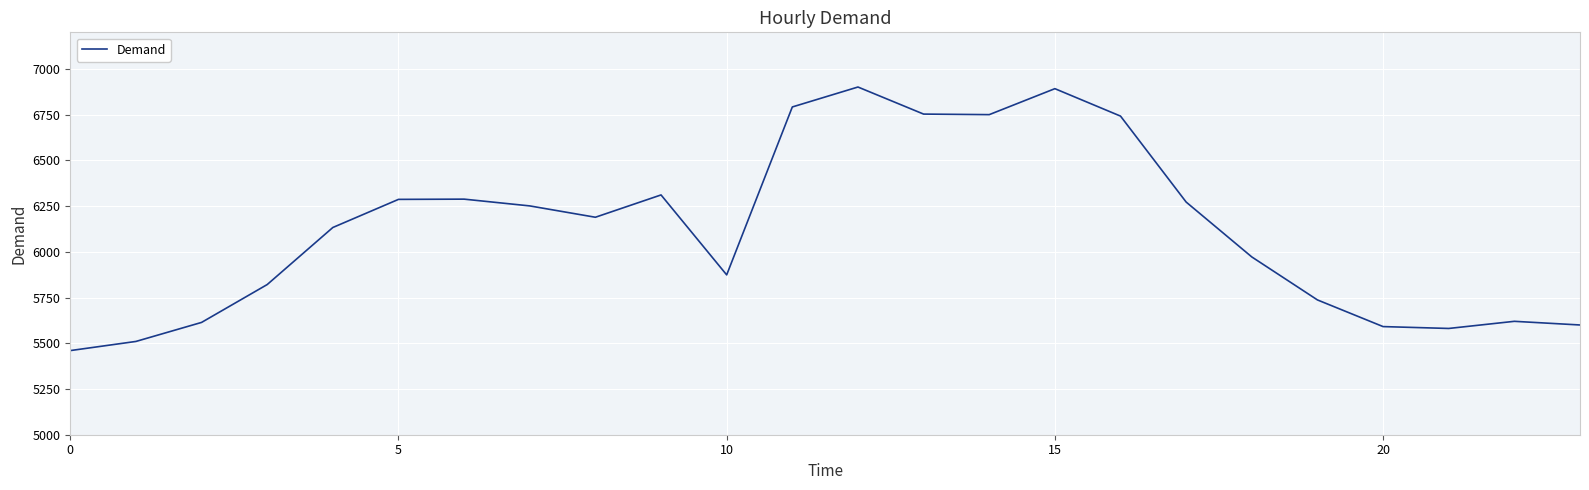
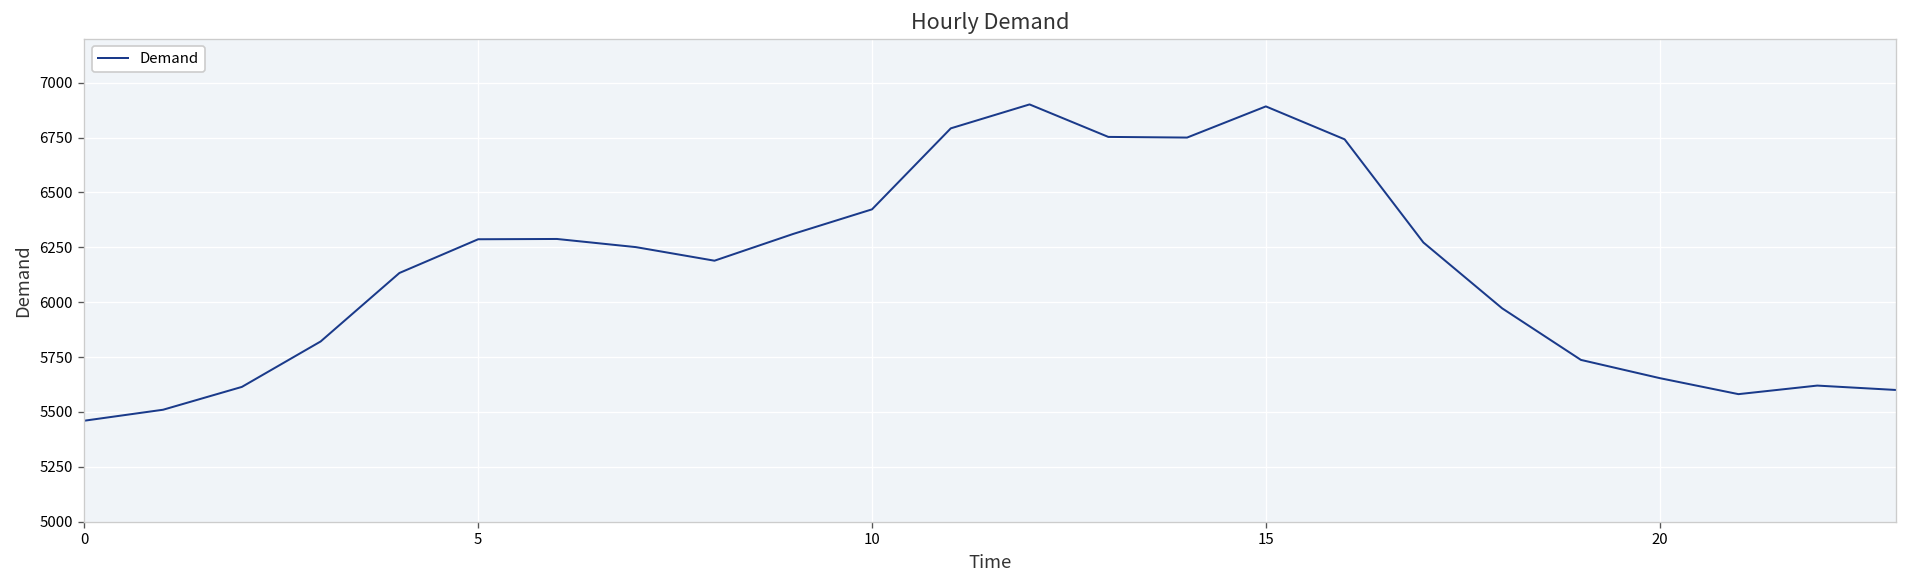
10: 5870 -> 6420
20: 5590 -> 5650
